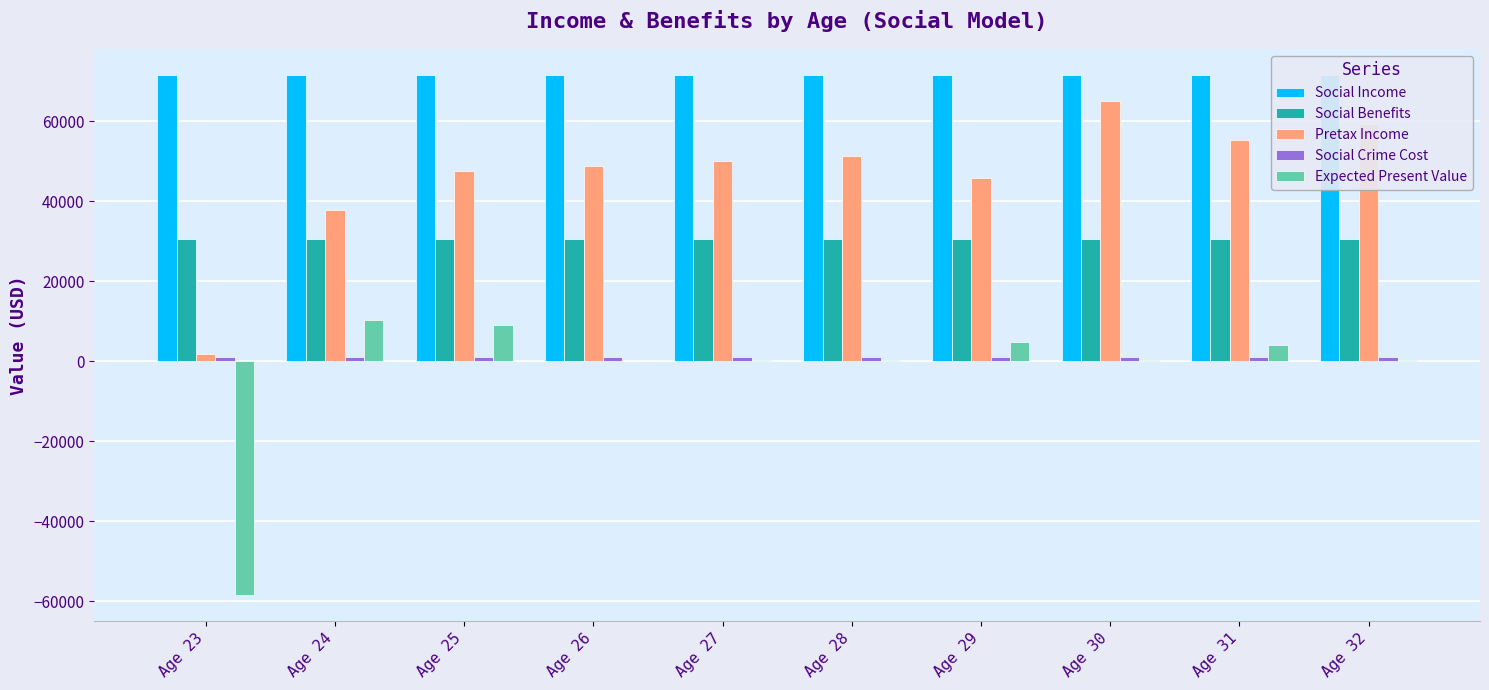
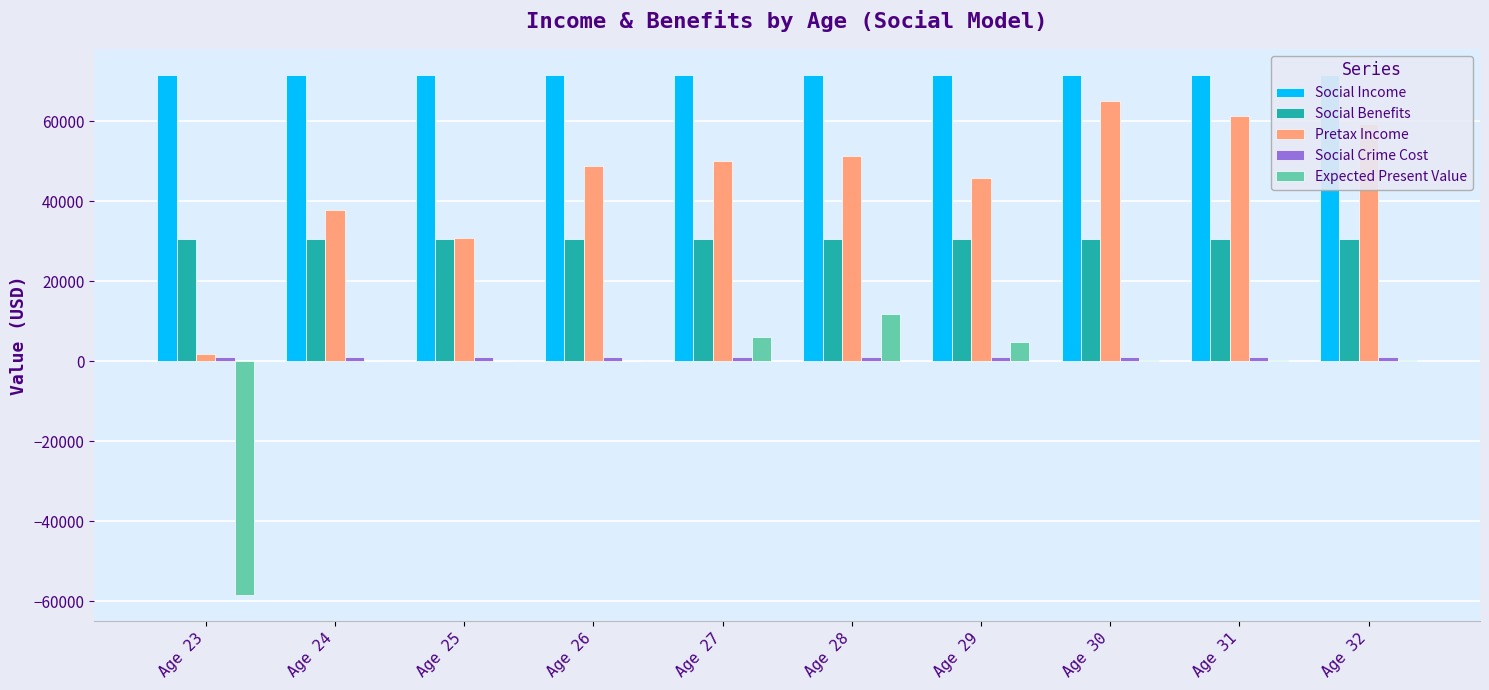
Expected Present Value, Age 24: 10000 -> 0
Pretax Income, Age 25: 48000 -> 31000
Expected Present Value, Age 25: 9000 -> 0
Expected Present Value, Age 27: 0 -> 6000
Expected Present Value, Age 28: 0 -> 12000
Pretax Income, Age 31: 55000 -> 61000
Expected Present Value, Age 31: 4000 -> 0
